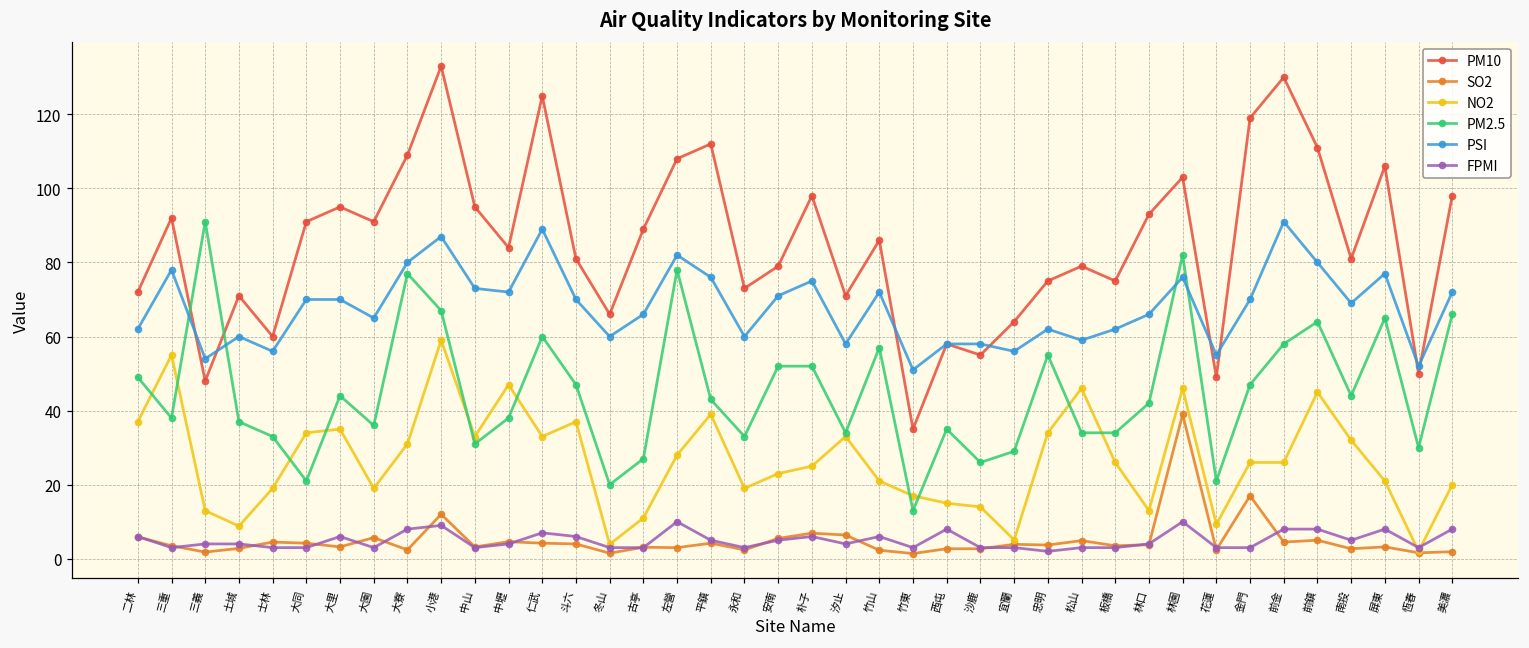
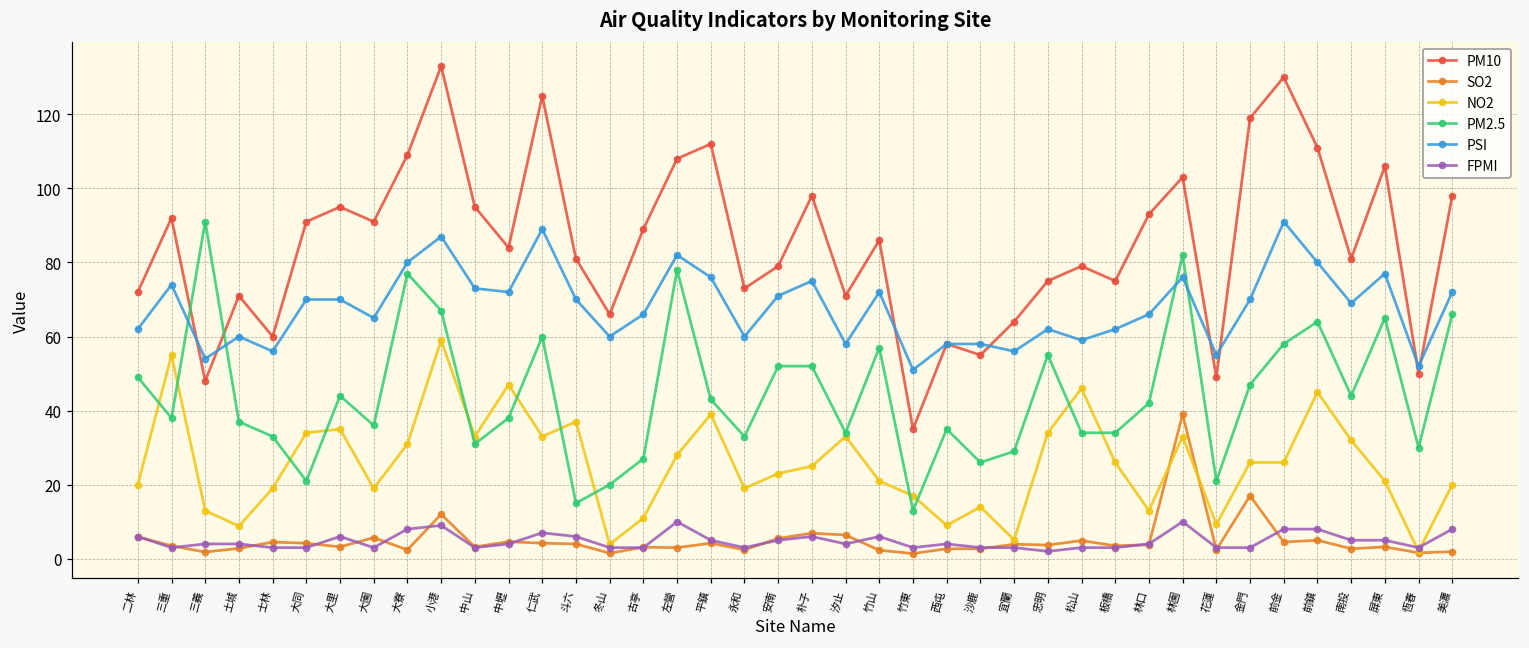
NO2, 二林: 37 -> 20
PSI, 三重: 78 -> 74
PM2.5, 斗六: 47 -> 15
NO2, 西屯: 15 -> 9
FPMI, 西屯: 8 -> 4
NO2, 林園: 46 -> 33
FPMI, 屏東: 8 -> 5
